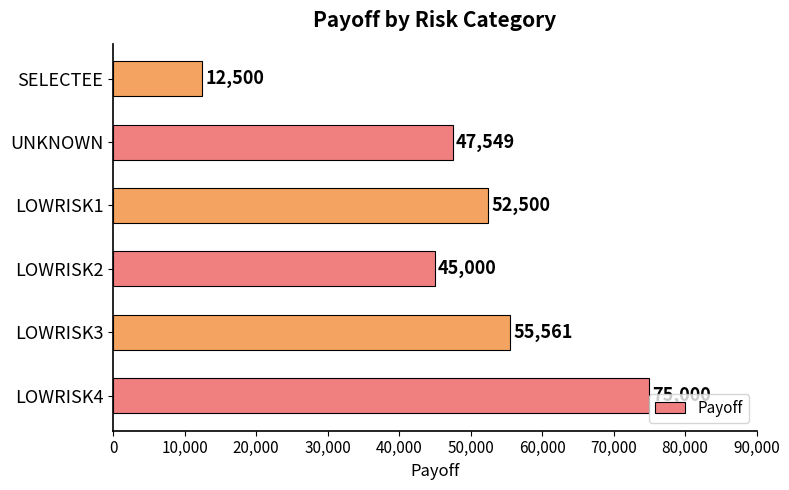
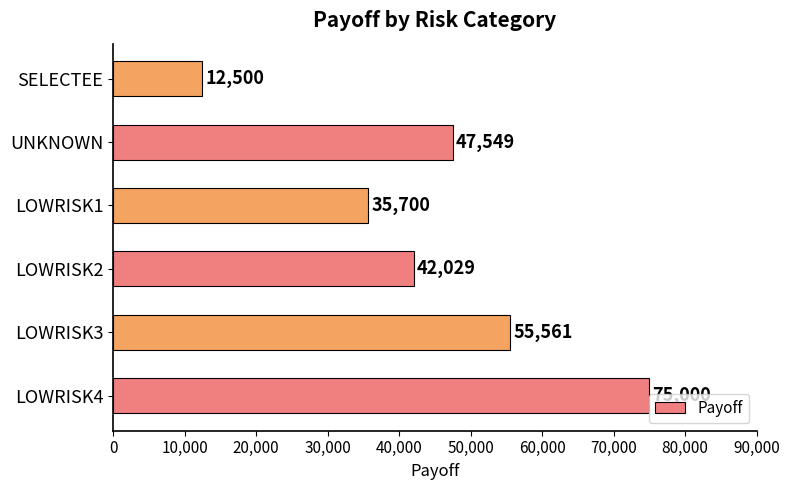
LOWRISK1: 52,500 -> 35,700
LOWRISK2: 45,000 -> 42,029
